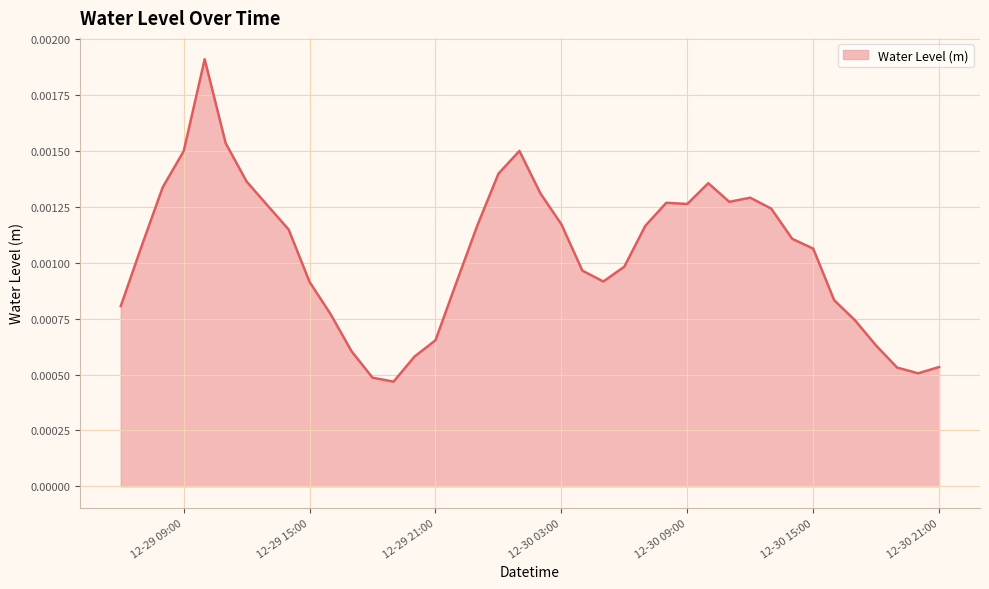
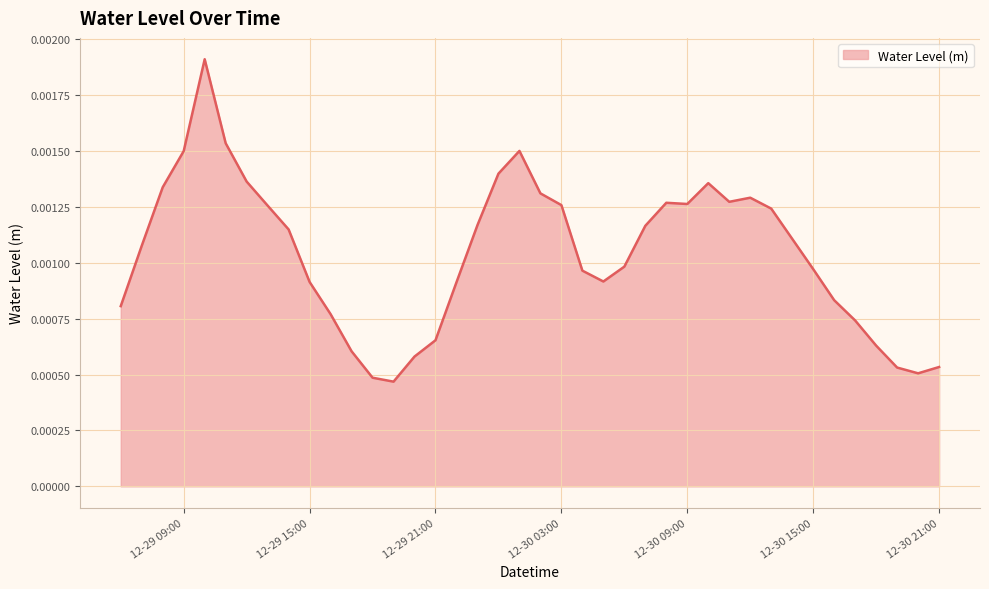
12-30 03:00: 0.00117 -> 0.00126
12-30 15:00: 0.00106 -> 0.00097
